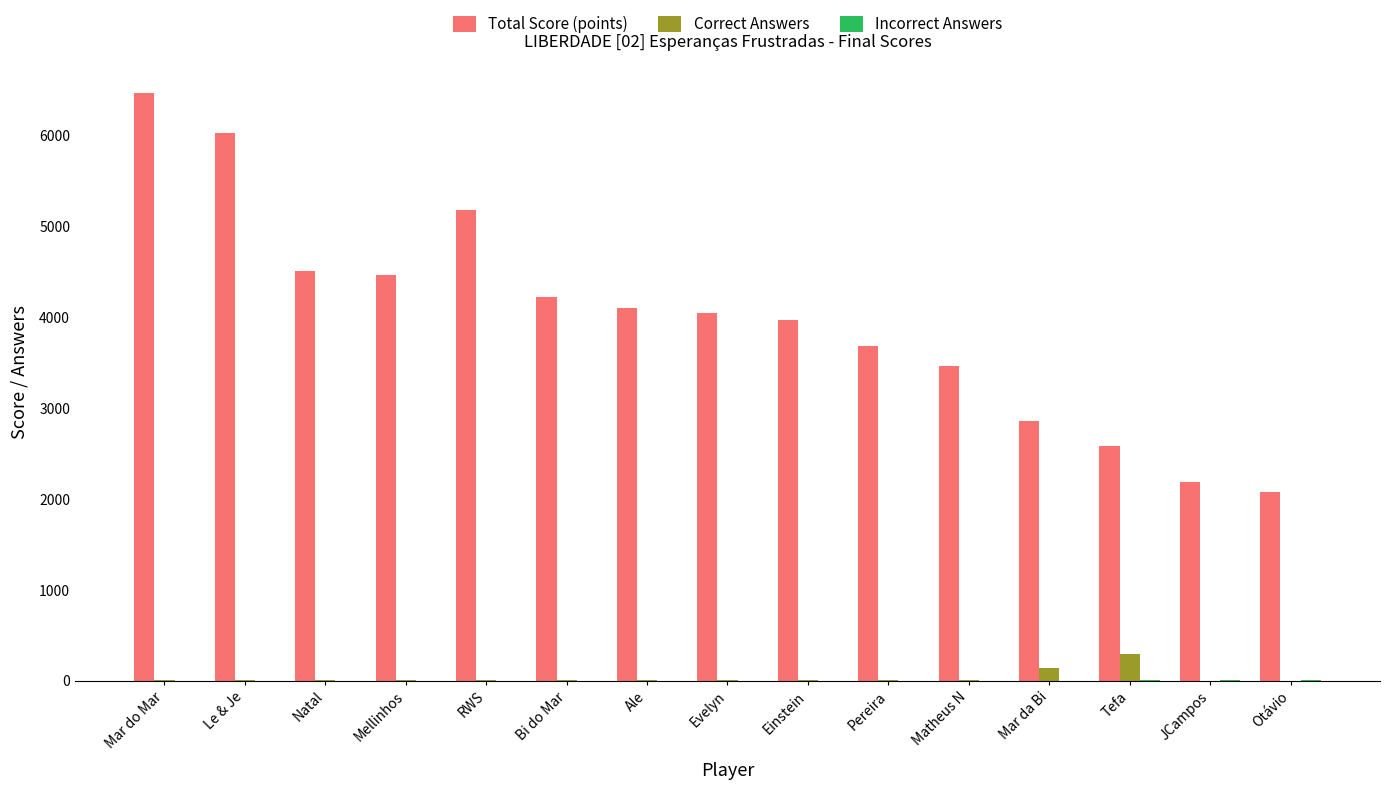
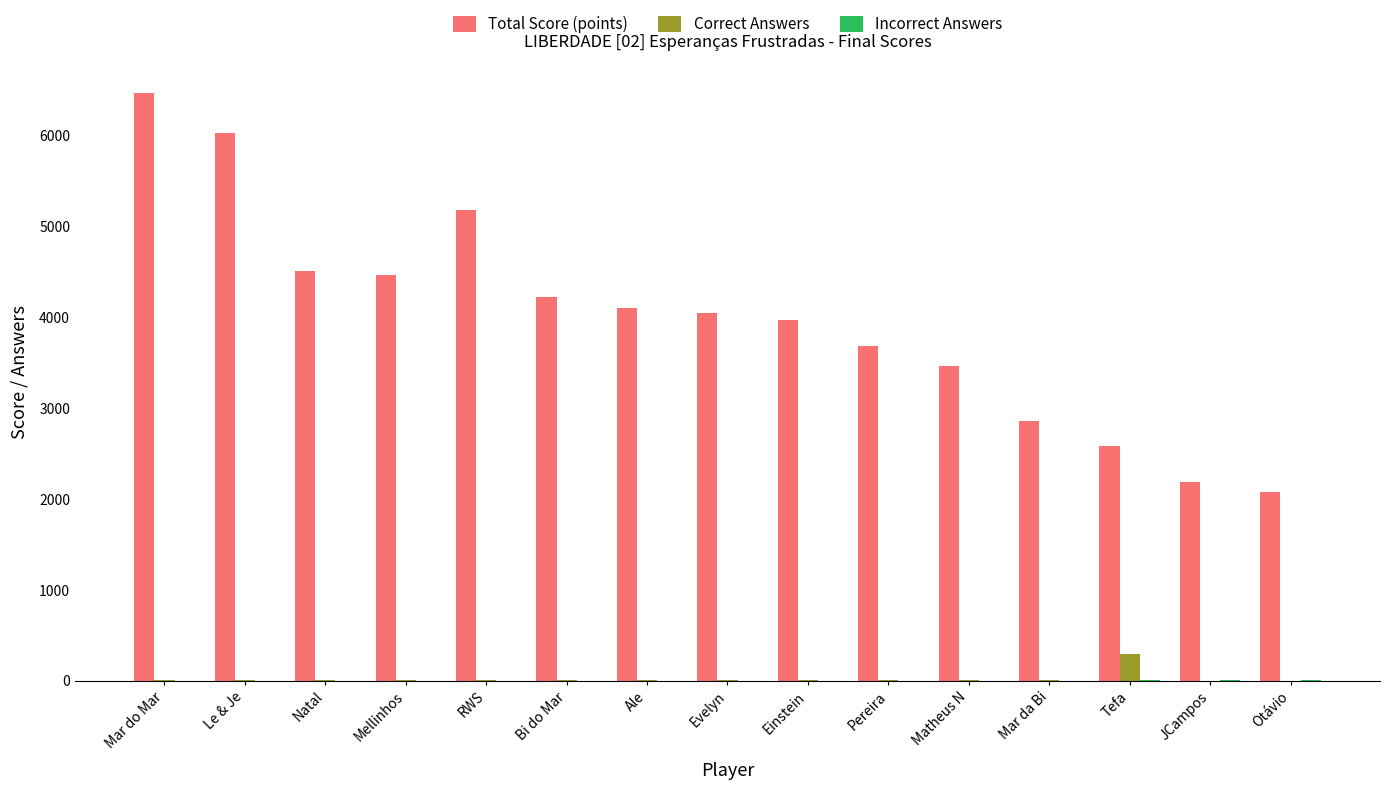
Correct Answers, Mar da Bi: 100 -> 0
